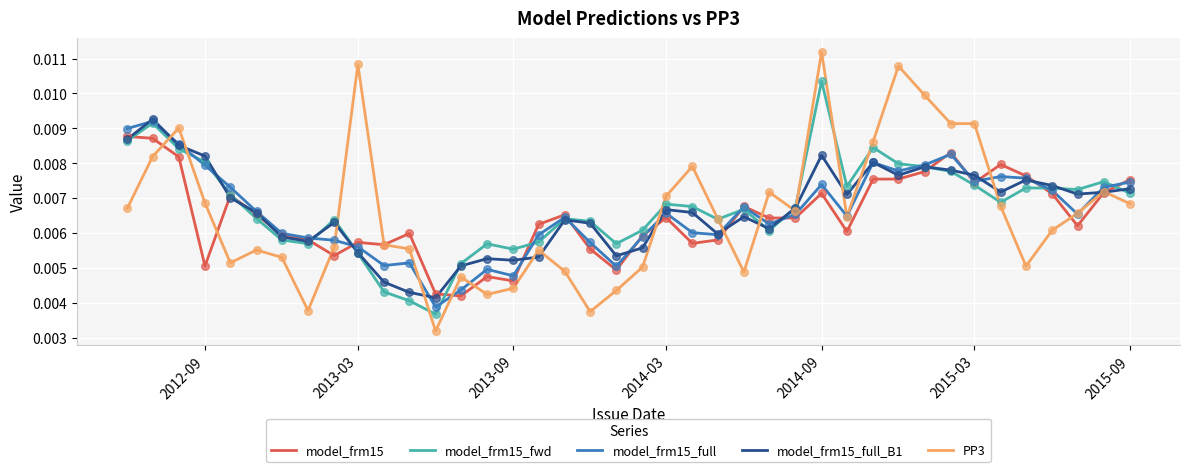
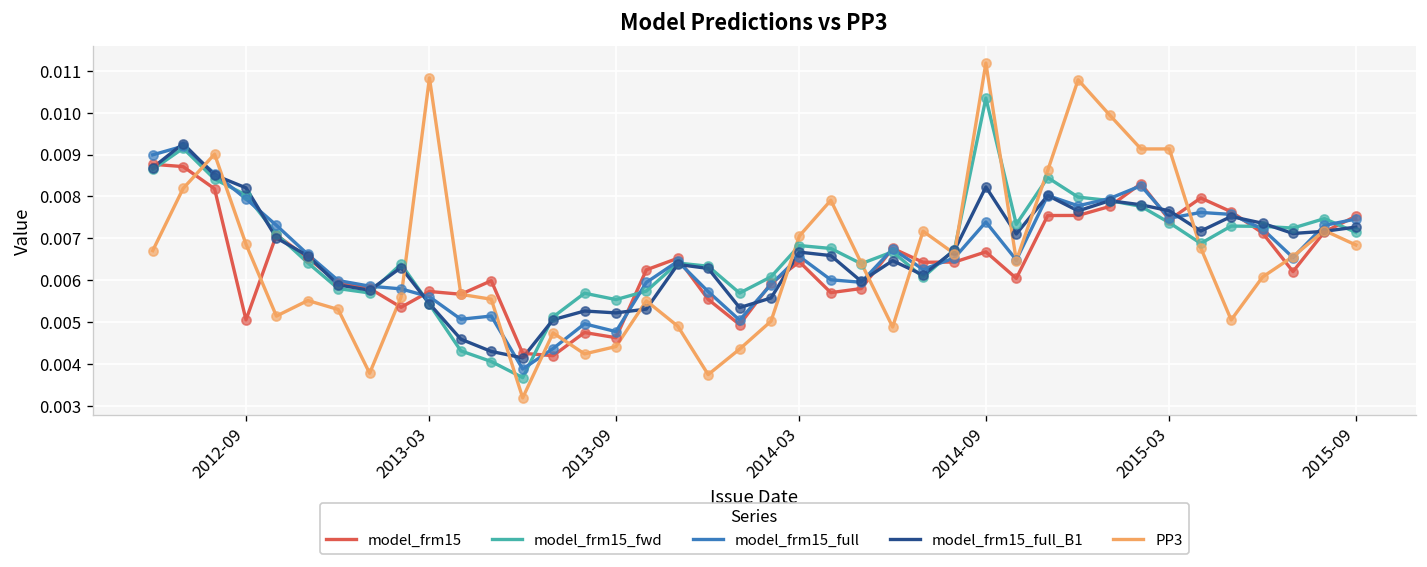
model_frm15, 2014-09: 0.0071 -> 0.0067
